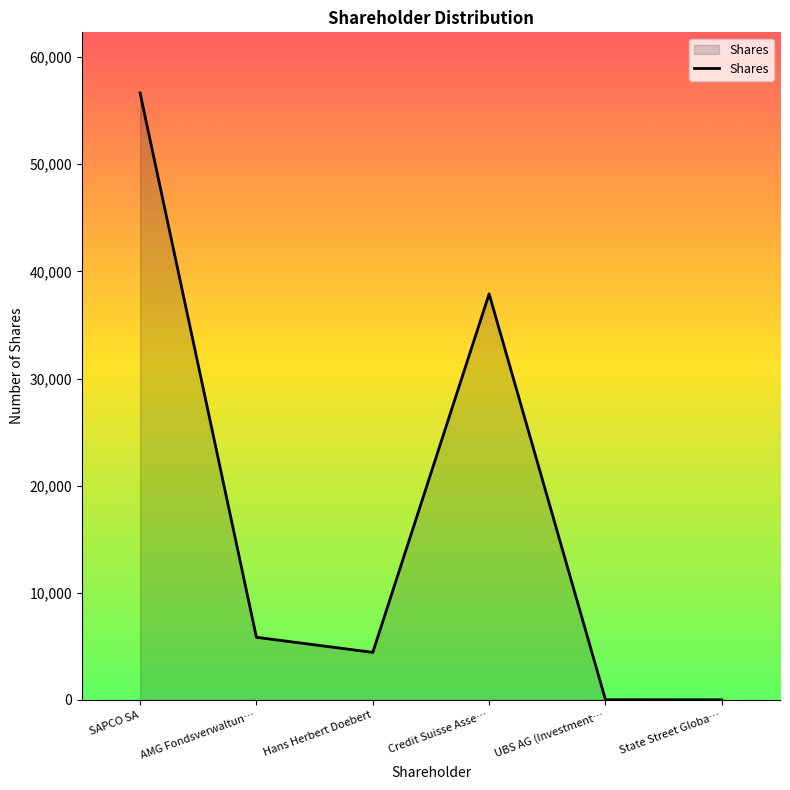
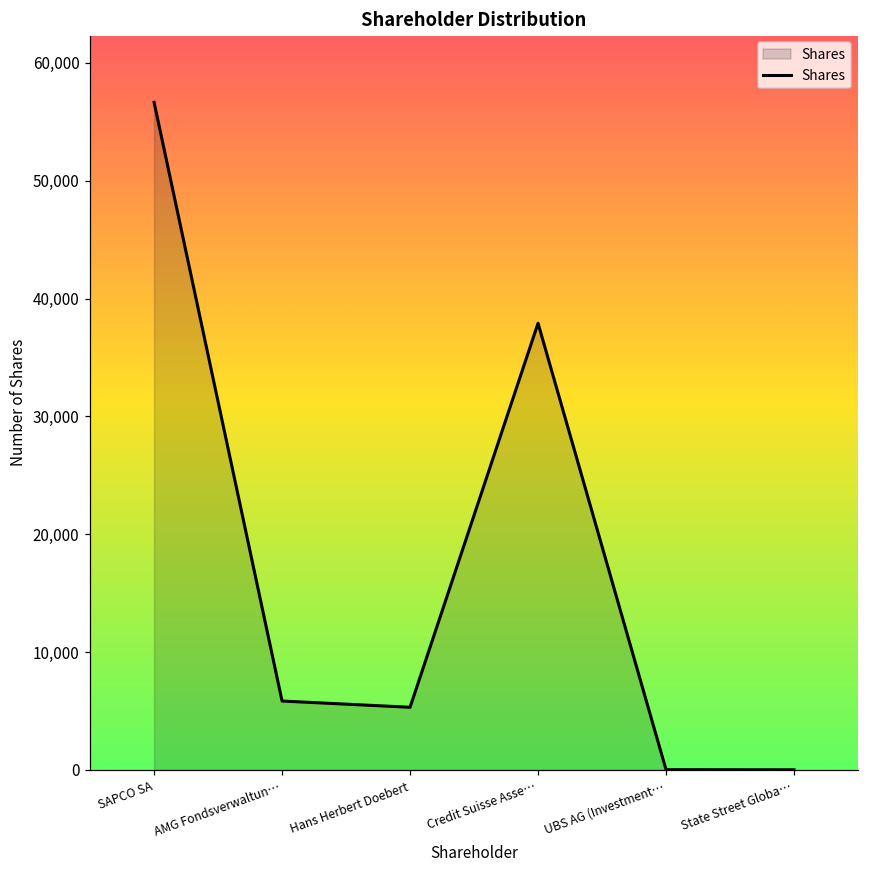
Hans Herbert Doebert: 4,400 -> 5,300
